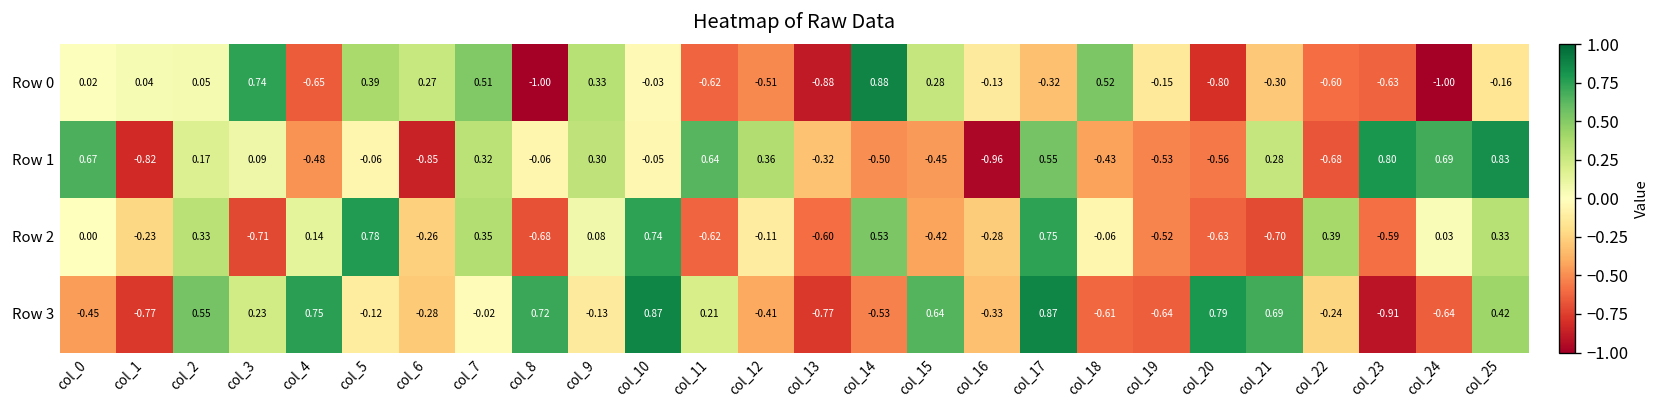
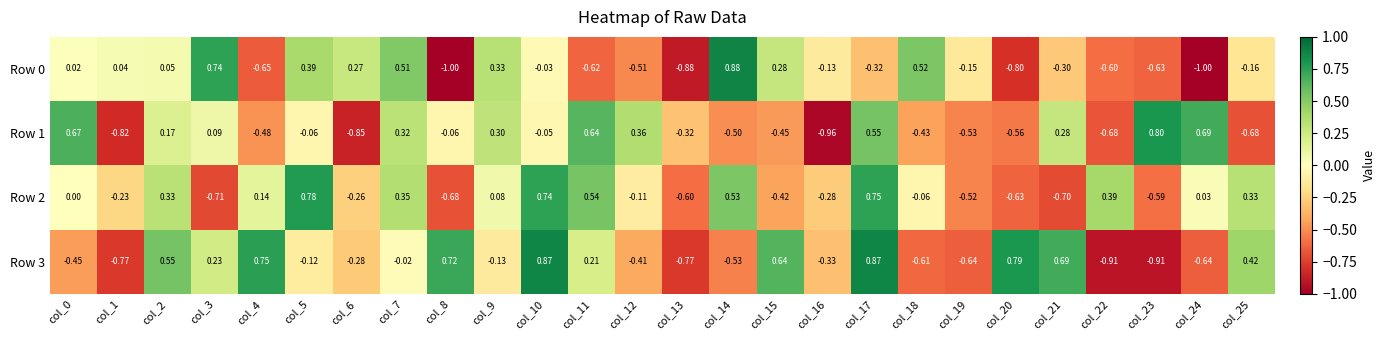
Row 1, col_25: 0.83 -> -0.68
Row 2, col_11: -0.62 -> 0.54
Row 3, col_22: -0.24 -> -0.91
